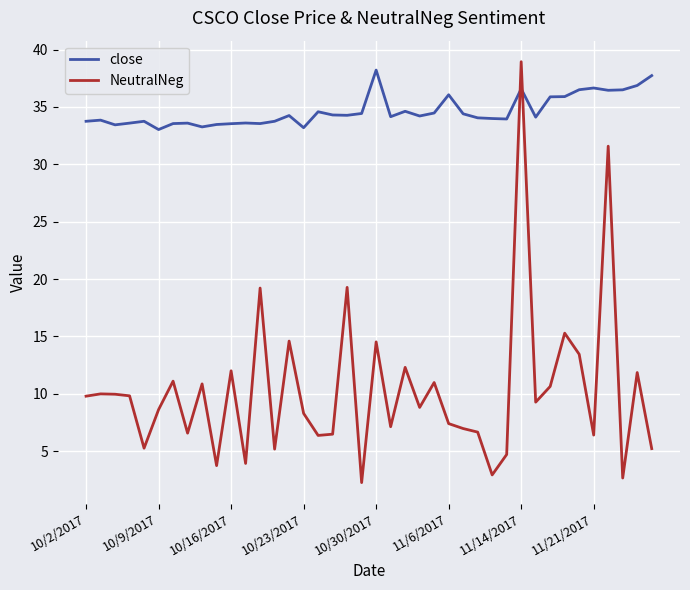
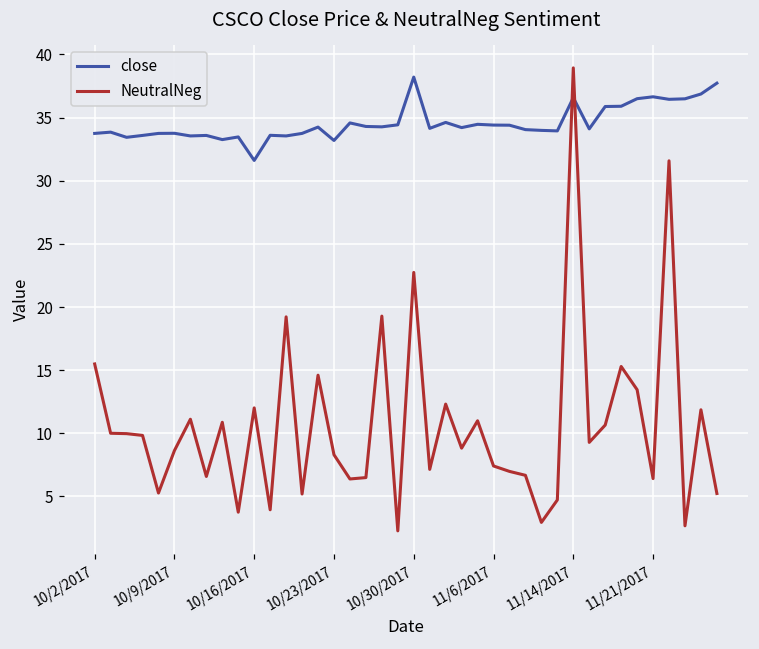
NeutralNeg, 10/2/2017: 9.8 -> 15.5
close, 10/9/2017: 33.0 -> 33.8
close, 10/16/2017: 33.5 -> 31.6
NeutralNeg, 10/30/2017: 14.5 -> 22.7
close, 11/6/2017: 36.1 -> 34.4
